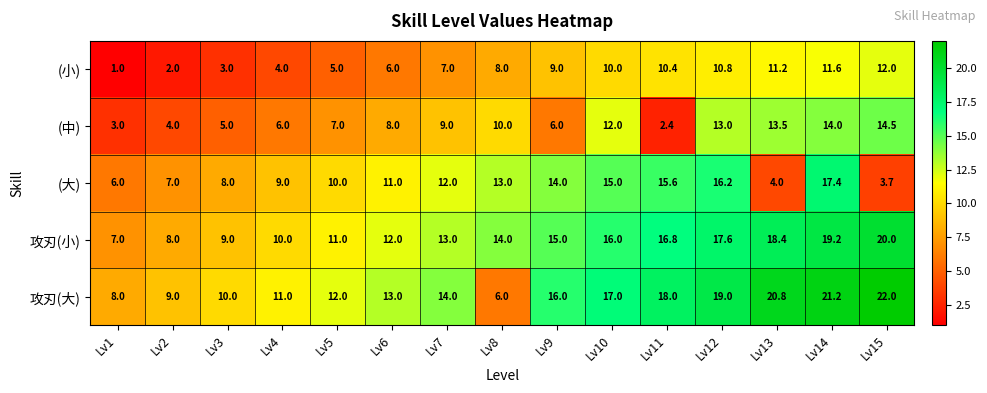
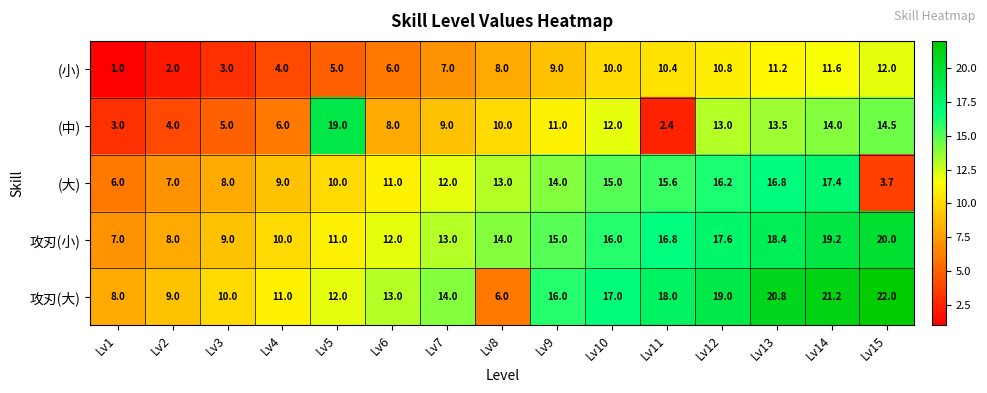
(中), Lv5: 7.0 -> 19.0
(中), Lv9: 6.0 -> 11.0
(大), Lv13: 4.0 -> 16.8
